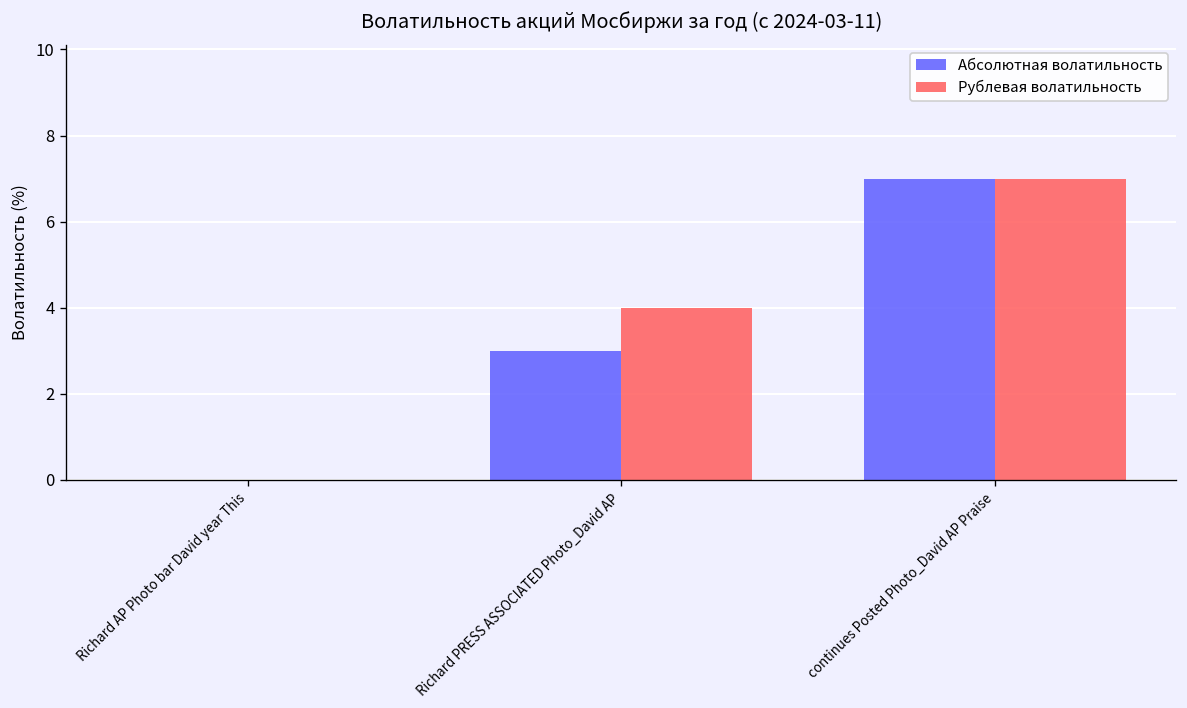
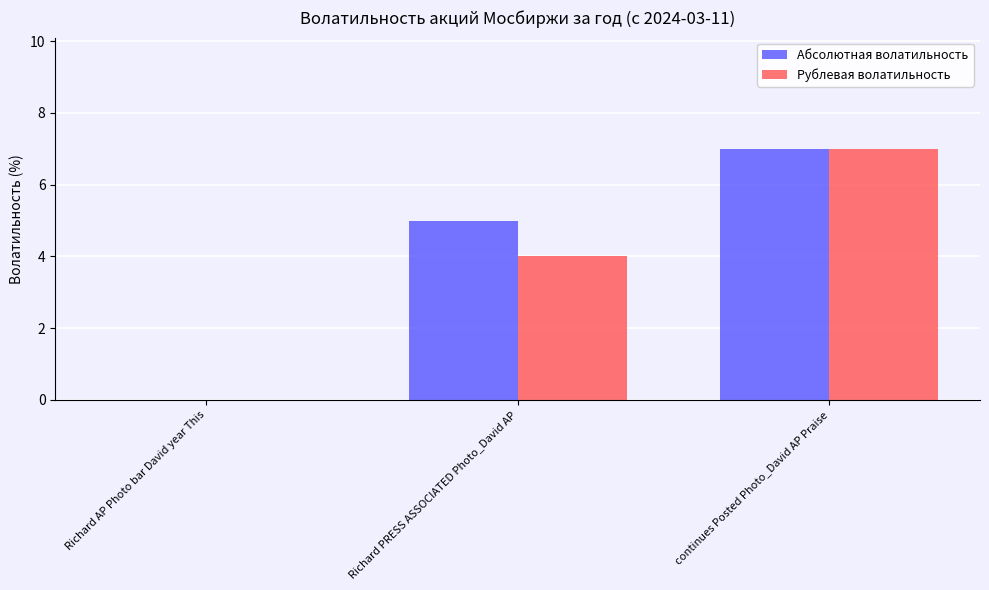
Абсолютная волатильность, Richard PRESS ASSOCIATED Photo_David AP: 3 -> 5
